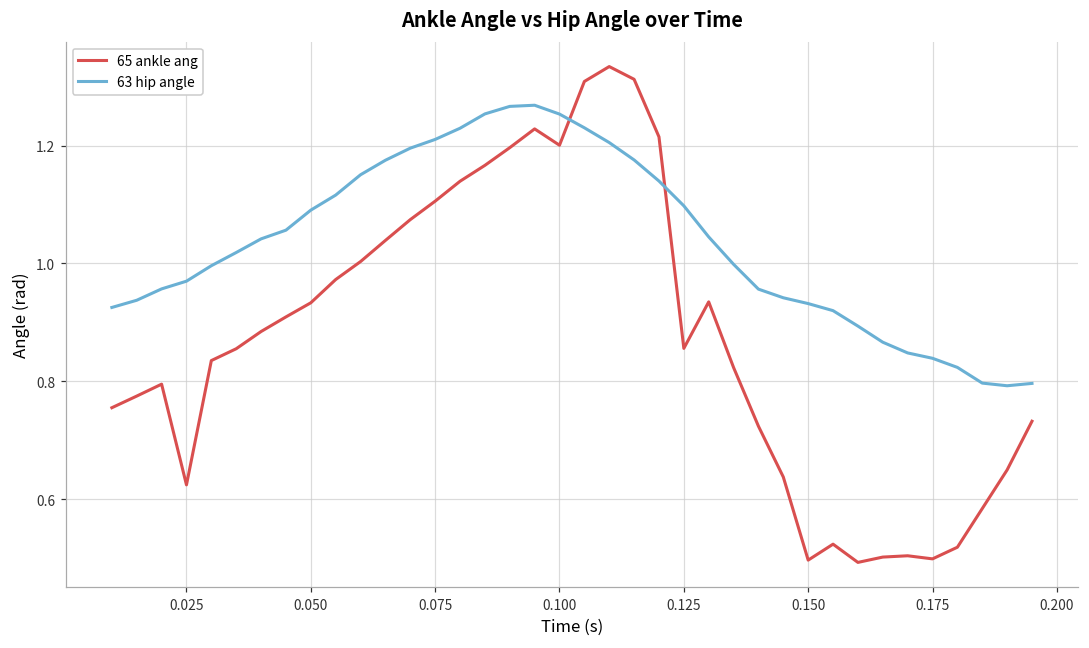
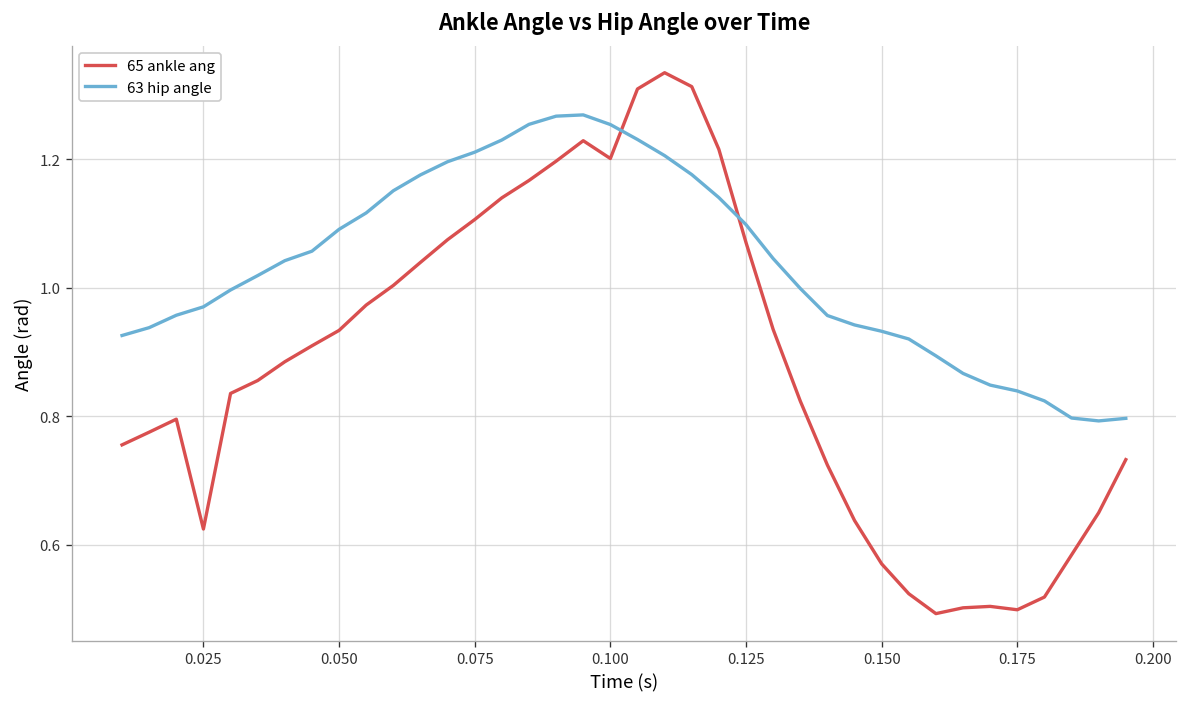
65 ankle ang, 0.125: 0.86 -> 1.07
65 ankle ang, 0.150: 0.50 -> 0.57
